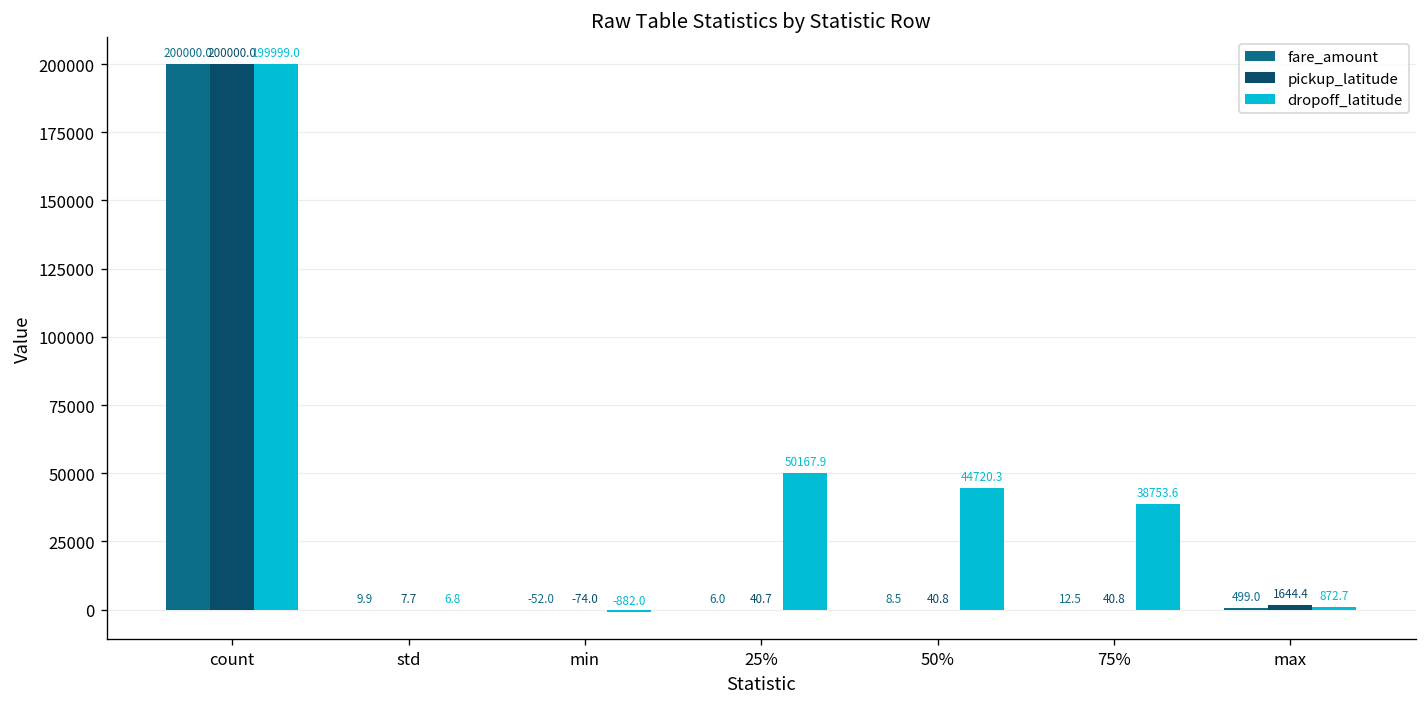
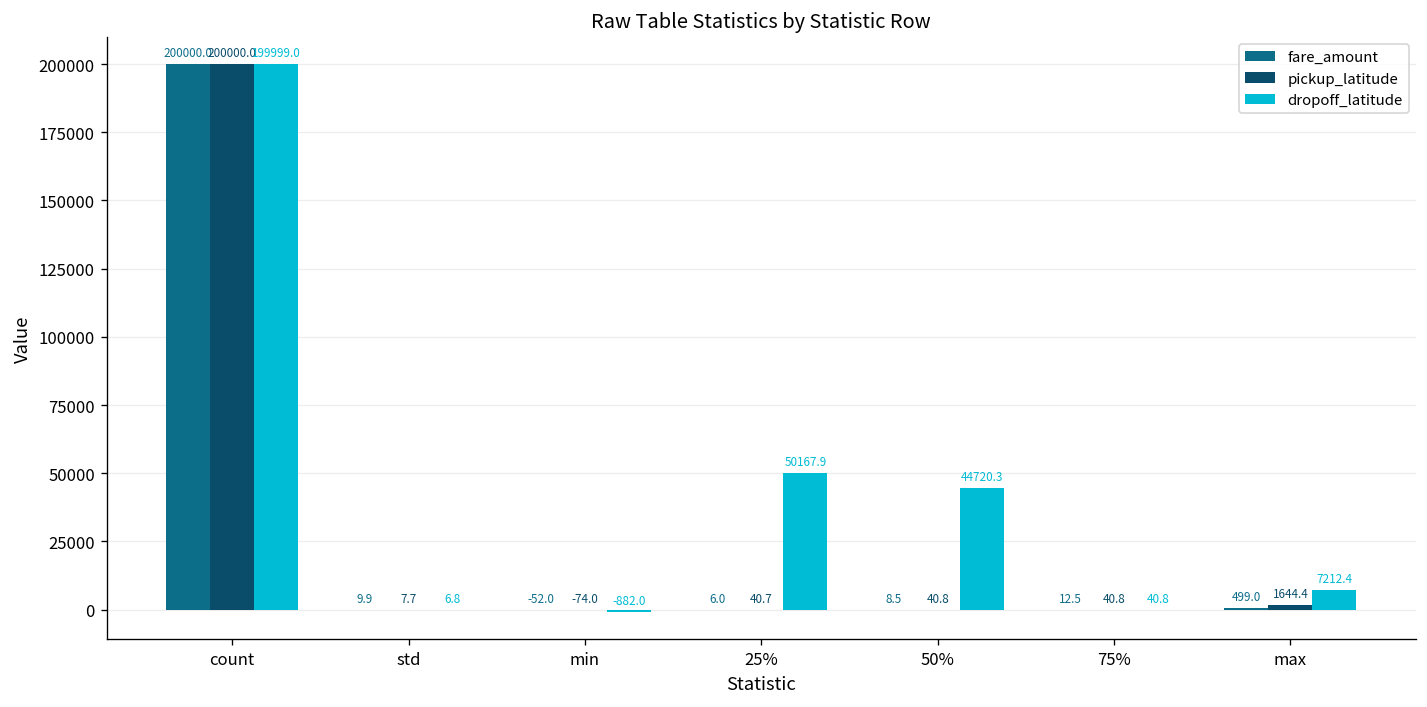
dropoff_latitude, 75%: 38753.6 -> 40.8
dropoff_latitude, max: 872.7 -> 7212.4
